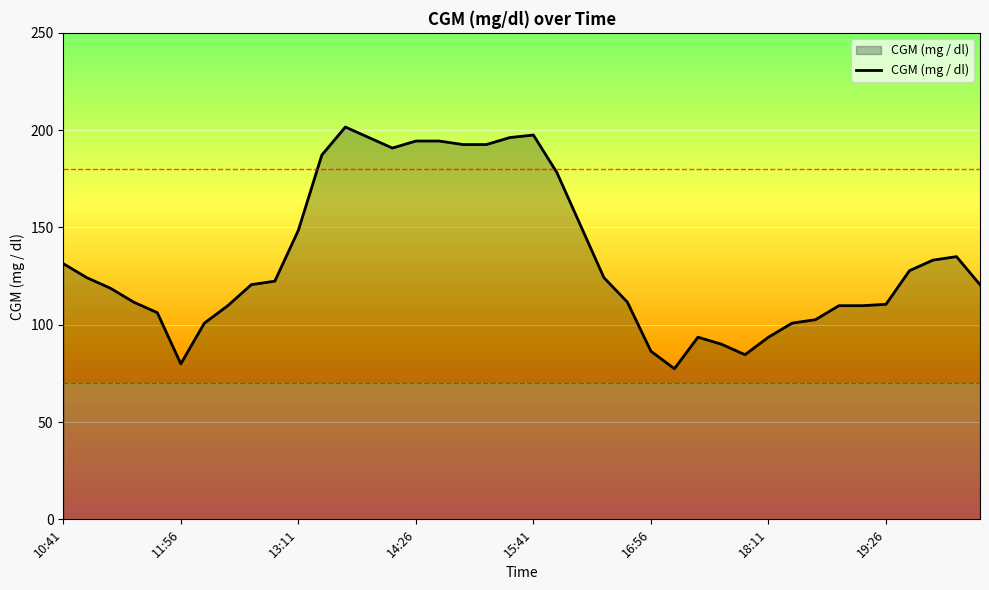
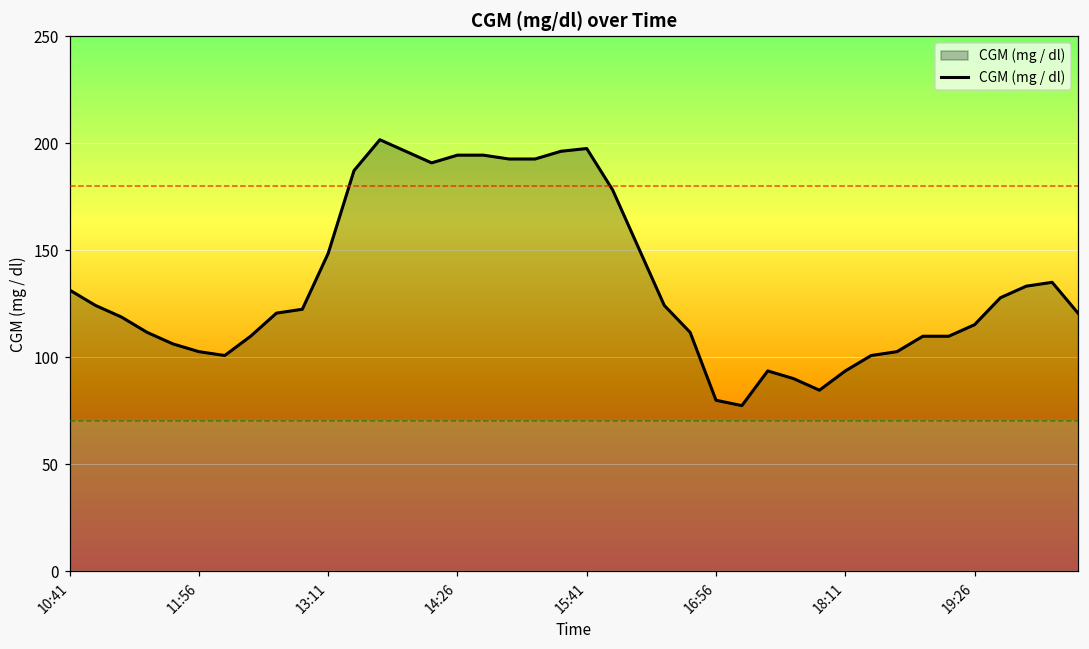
11:56: 80 -> 103
16:56: 86 -> 80
19:26: 111 -> 115
